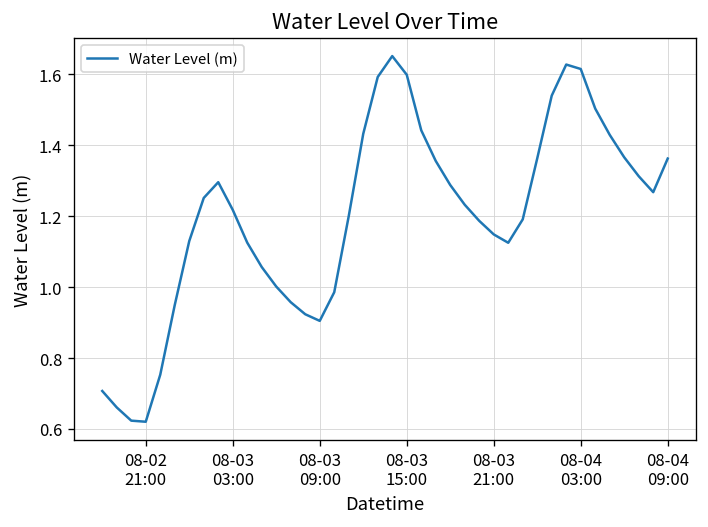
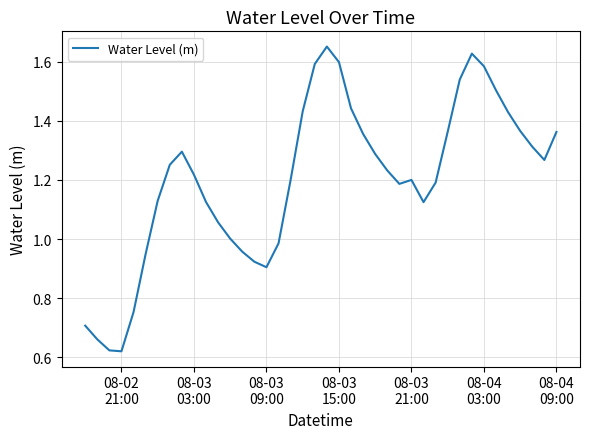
08-03 21:00: 1.15 -> 1.20
08-04 03:00: 1.61 -> 1.58
